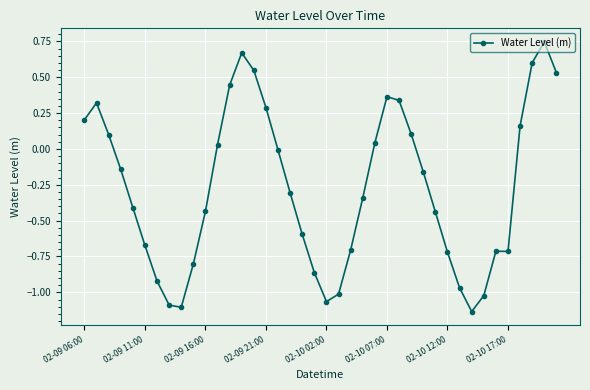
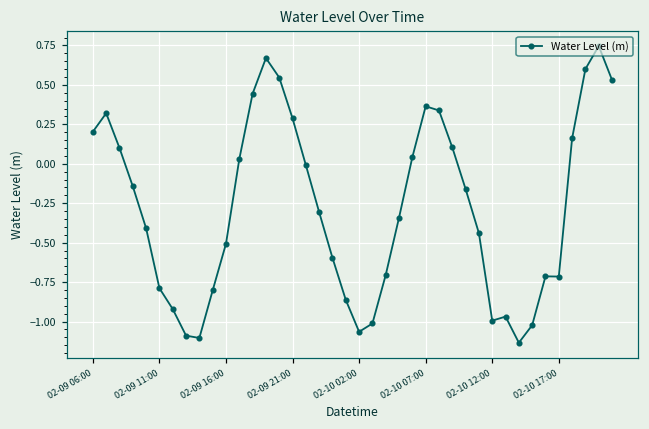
02-09 11:00: -0.67 -> -0.79
02-09 16:00: -0.44 -> -0.51
02-10 12:00: -0.72 -> -0.99
